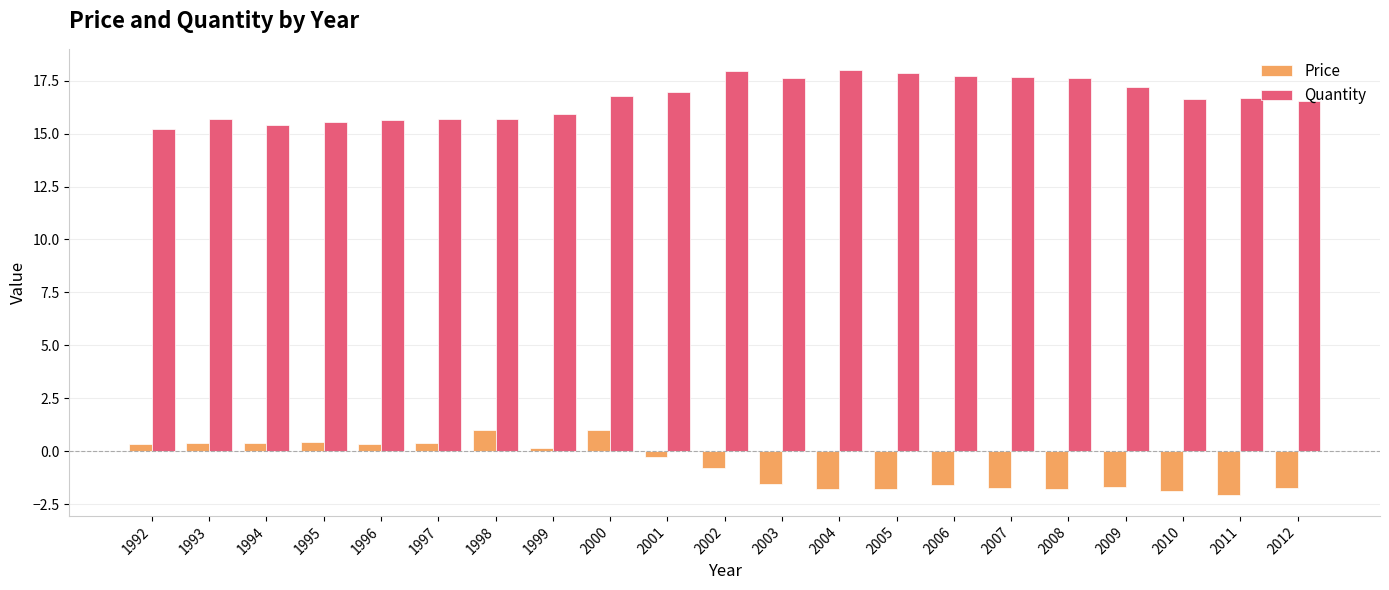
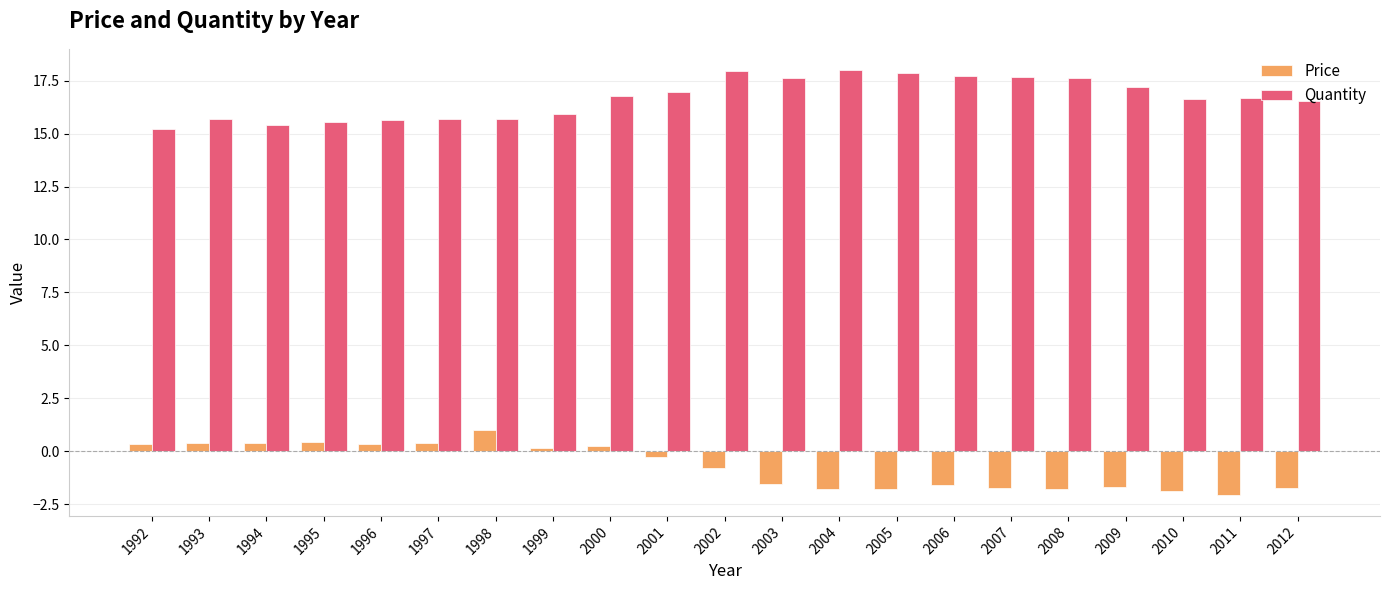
Price, 2000: 1.0 -> 0.2
